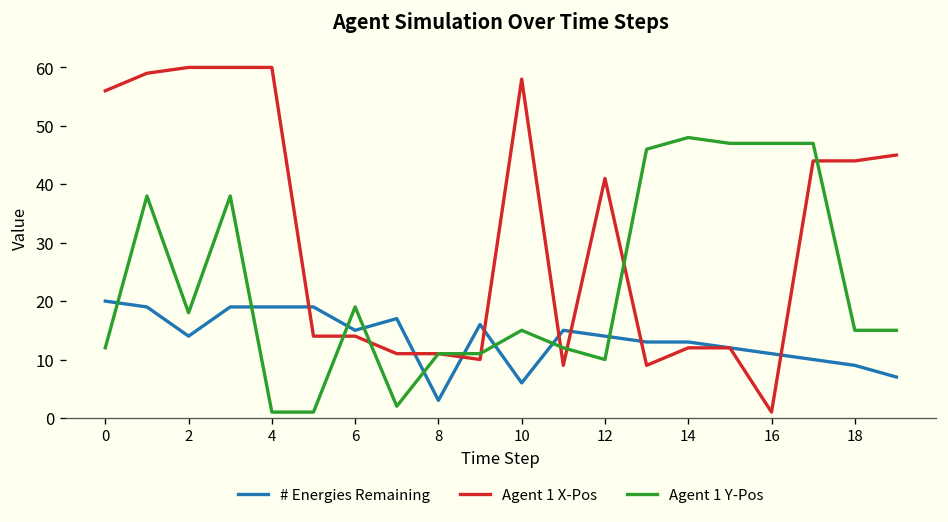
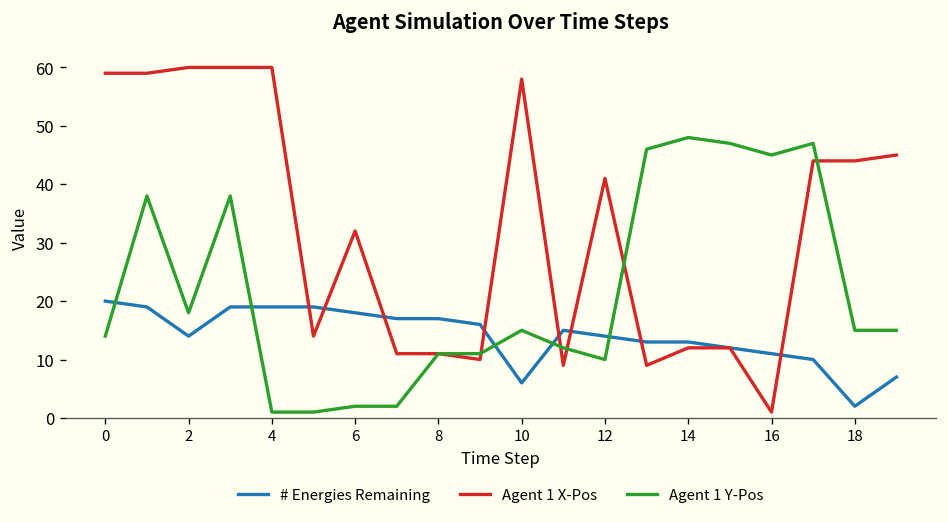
Agent 1 X-Pos, 0: 56 -> 59
Agent 1 Y-Pos, 0: 12 -> 14
# Energies Remaining, 6: 15 -> 18
Agent 1 X-Pos, 6: 14 -> 32
Agent 1 Y-Pos, 6: 19 -> 2
# Energies Remaining, 8: 3 -> 17
Agent 1 Y-Pos, 16: 47 -> 45
# Energies Remaining, 18: 9 -> 2
